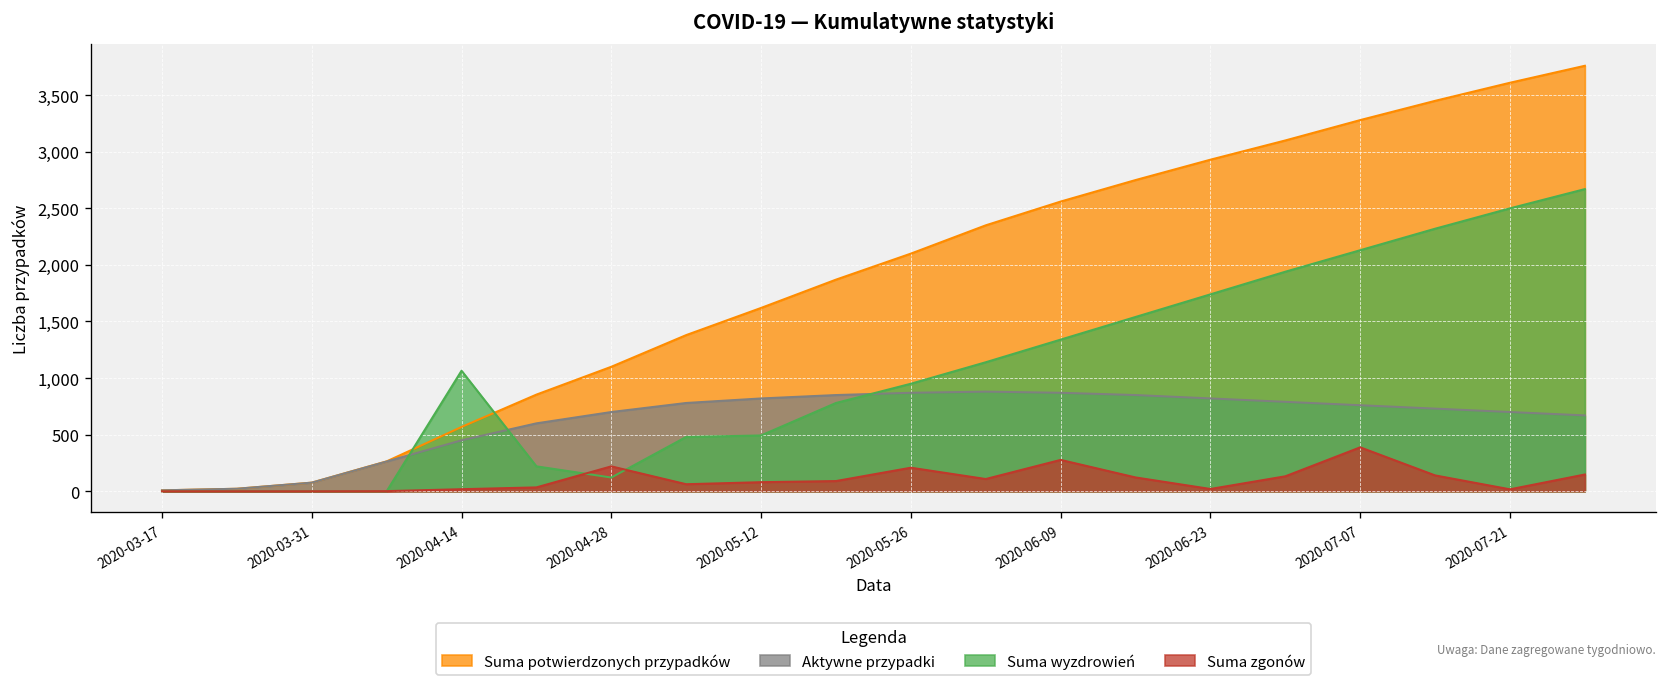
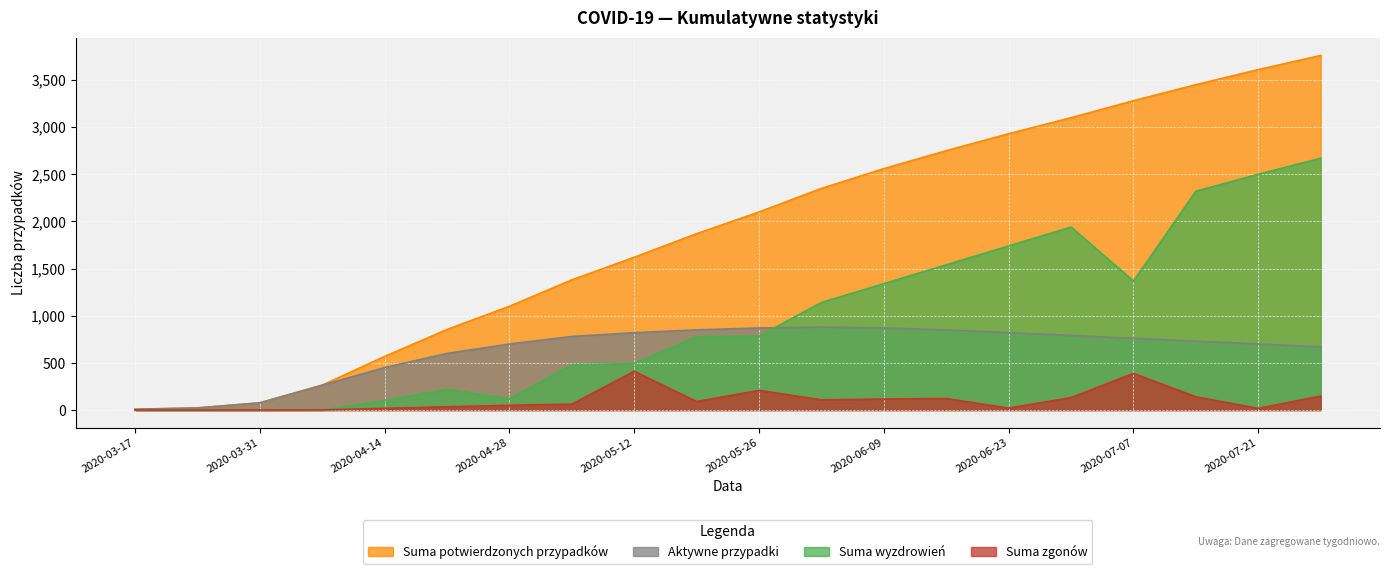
Suma wyzdrowień, 2020-04-14: 1,100 -> 100
Suma zgonów, 2020-04-28: 200 -> 100
Suma zgonów, 2020-05-12: 100 -> 400
Suma wyzdrowień, 2020-05-26: 1,000 -> 800
Suma zgonów, 2020-06-09: 300 -> 100
Suma wyzdrowień, 2020-07-07: 2,100 -> 1,400
